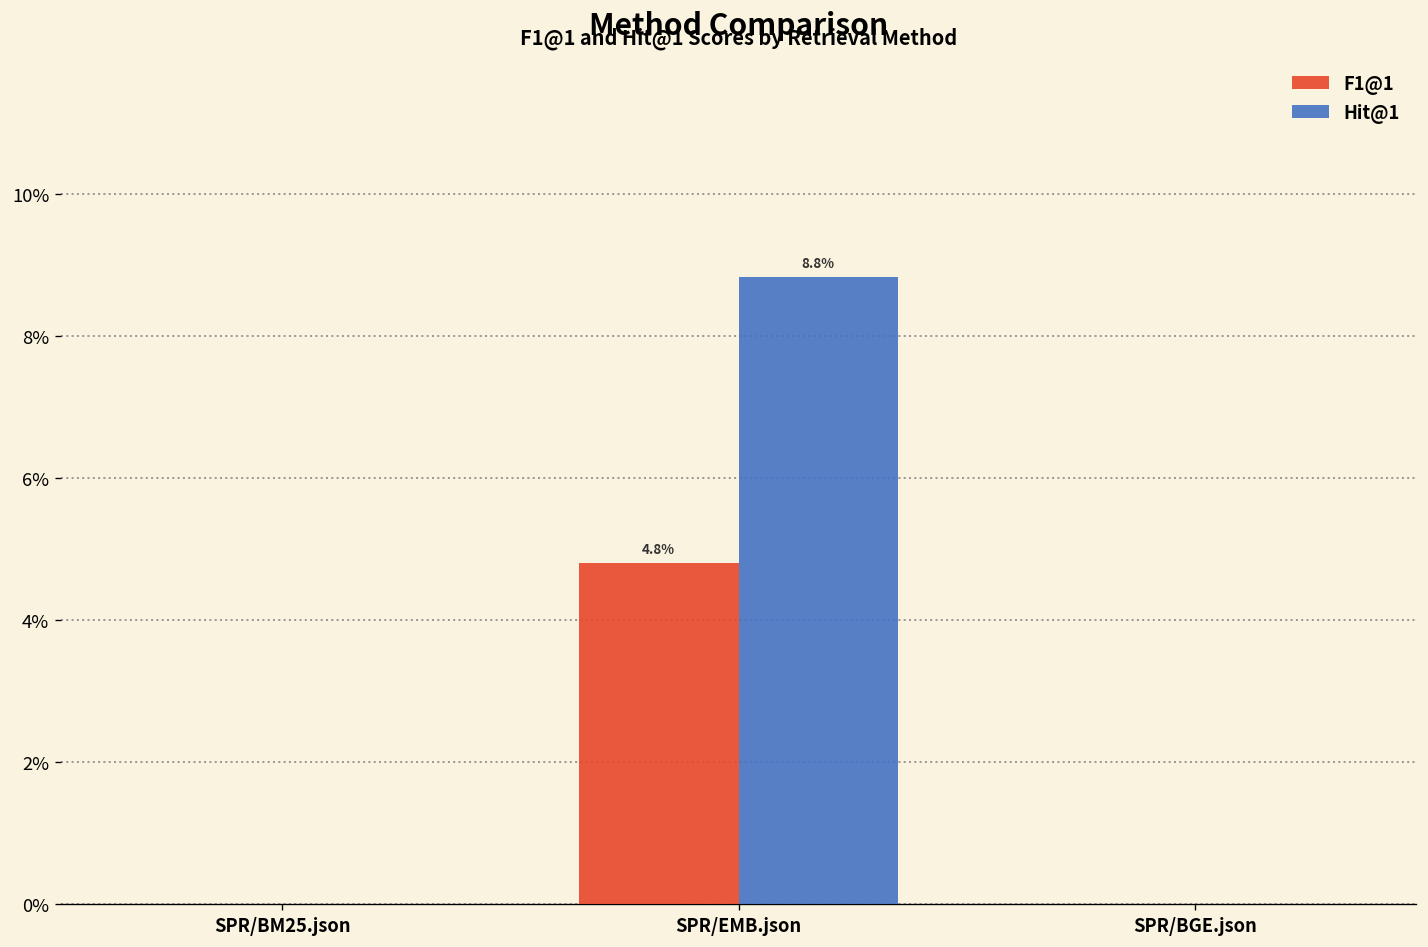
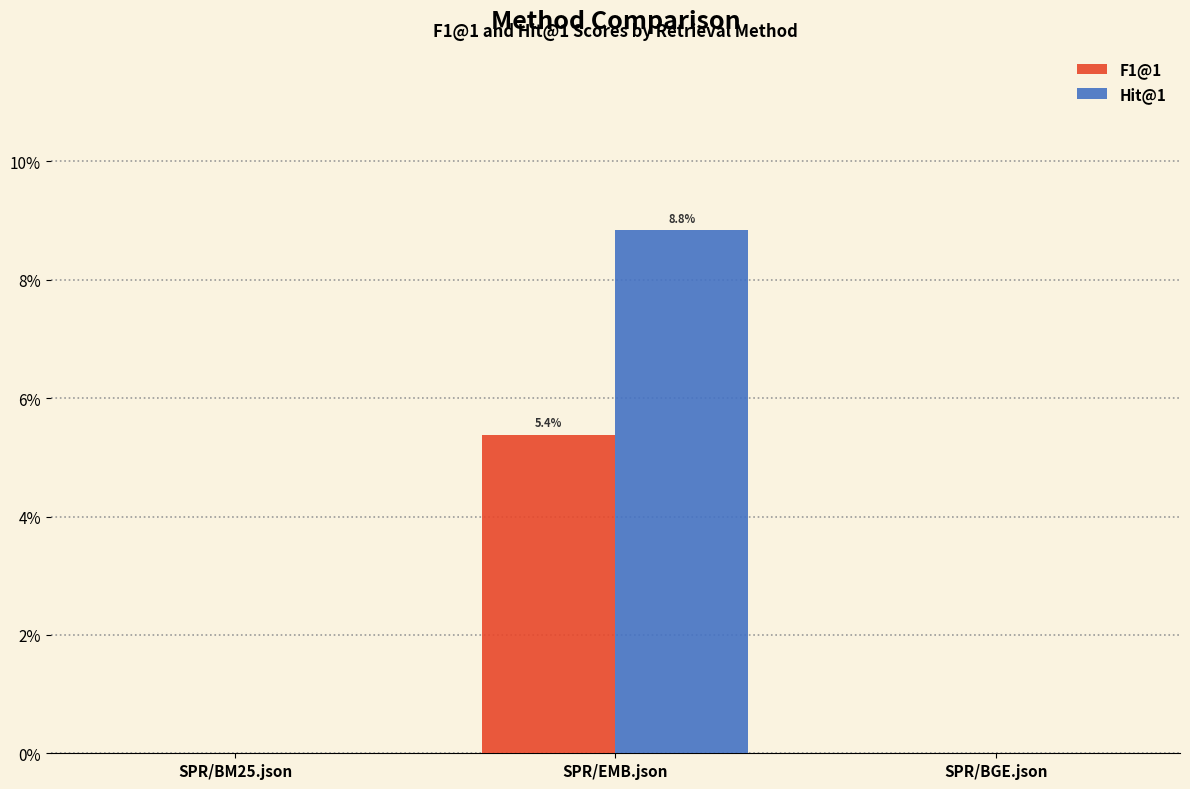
F1@1, SPR/EMB.json: 4.8% -> 5.4%
